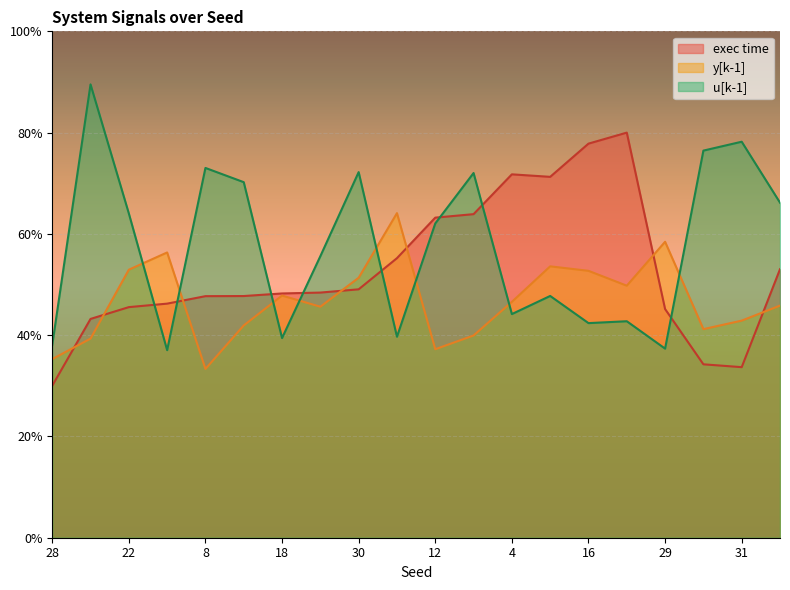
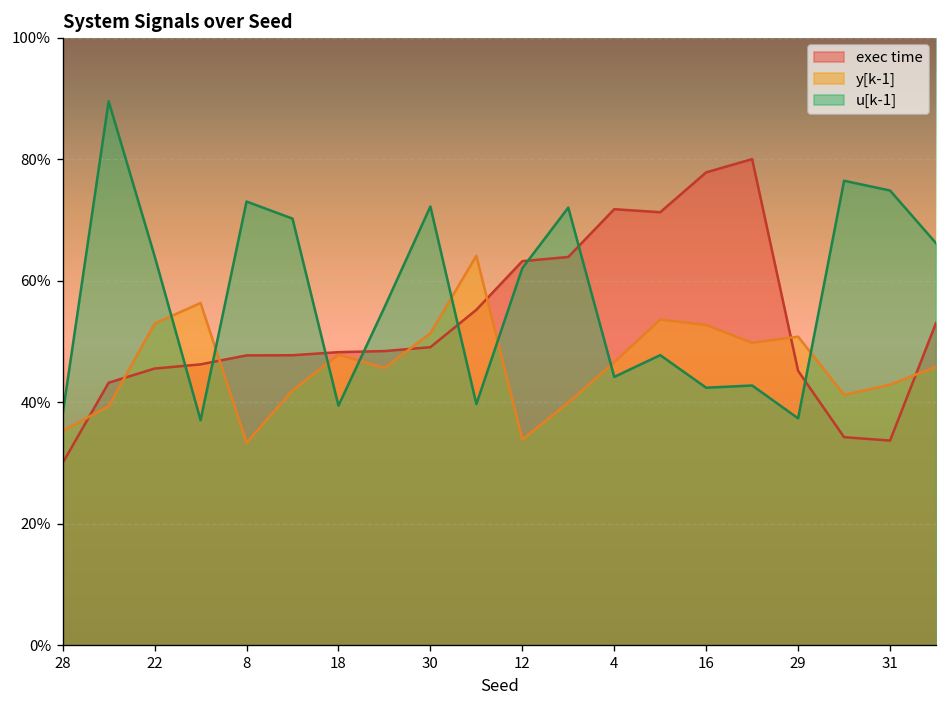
y[k-1], 12: 37% -> 34%
y[k-1], 29: 58% -> 51%
u[k-1], 31: 78% -> 75%
